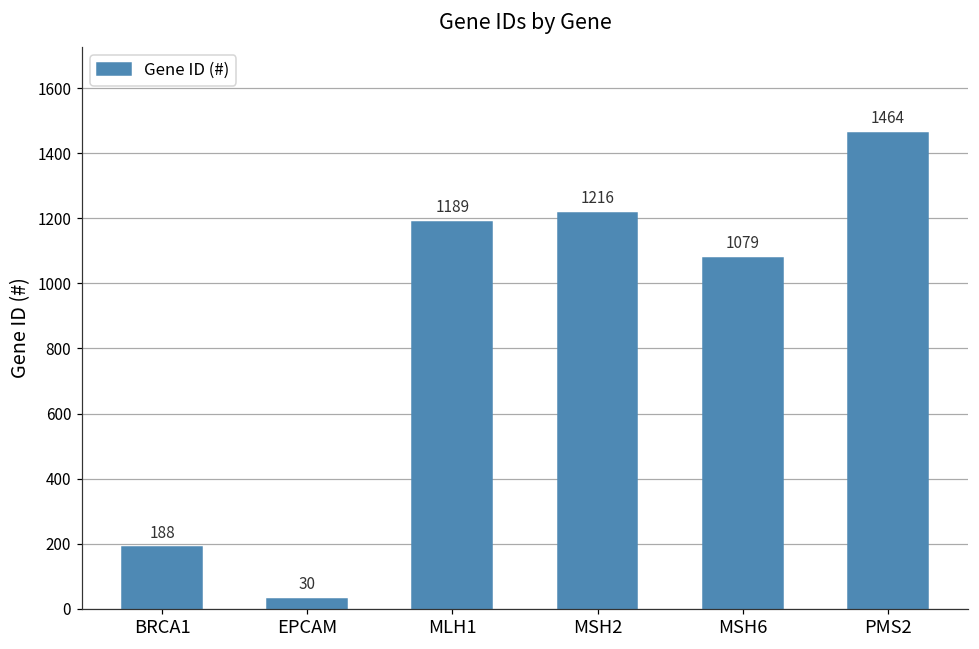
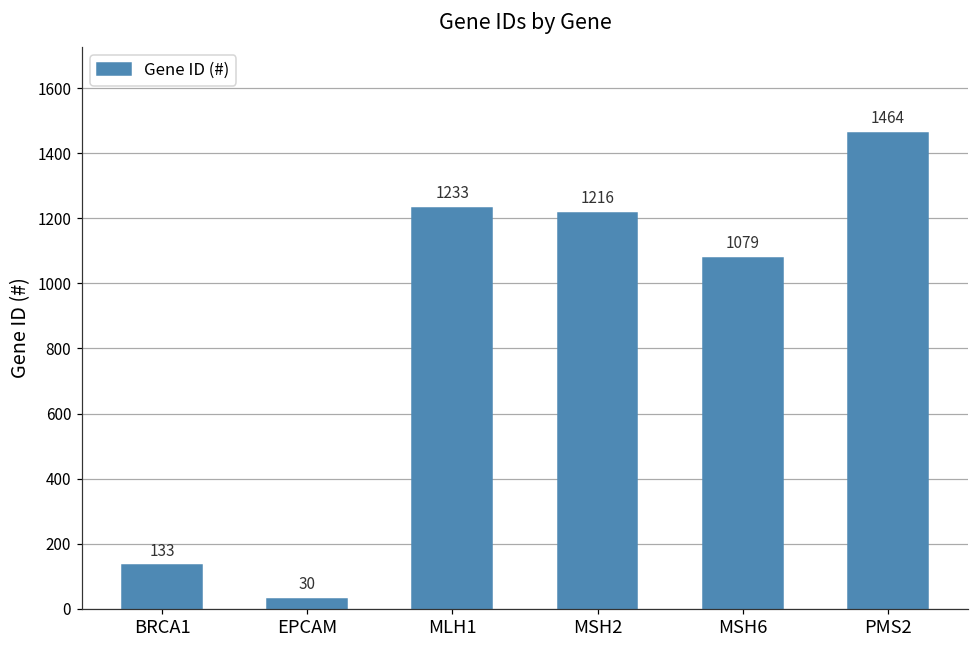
BRCA1: 188 -> 133
MLH1: 1189 -> 1233
